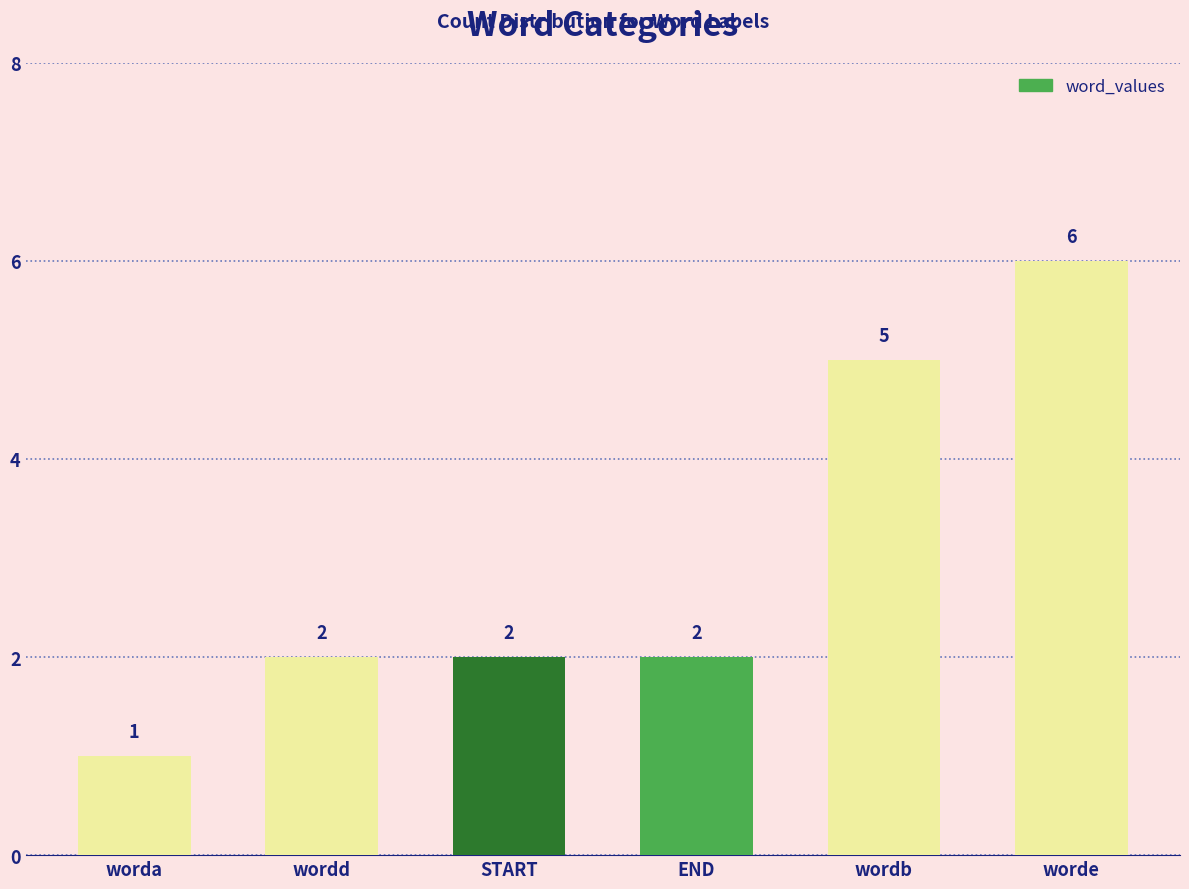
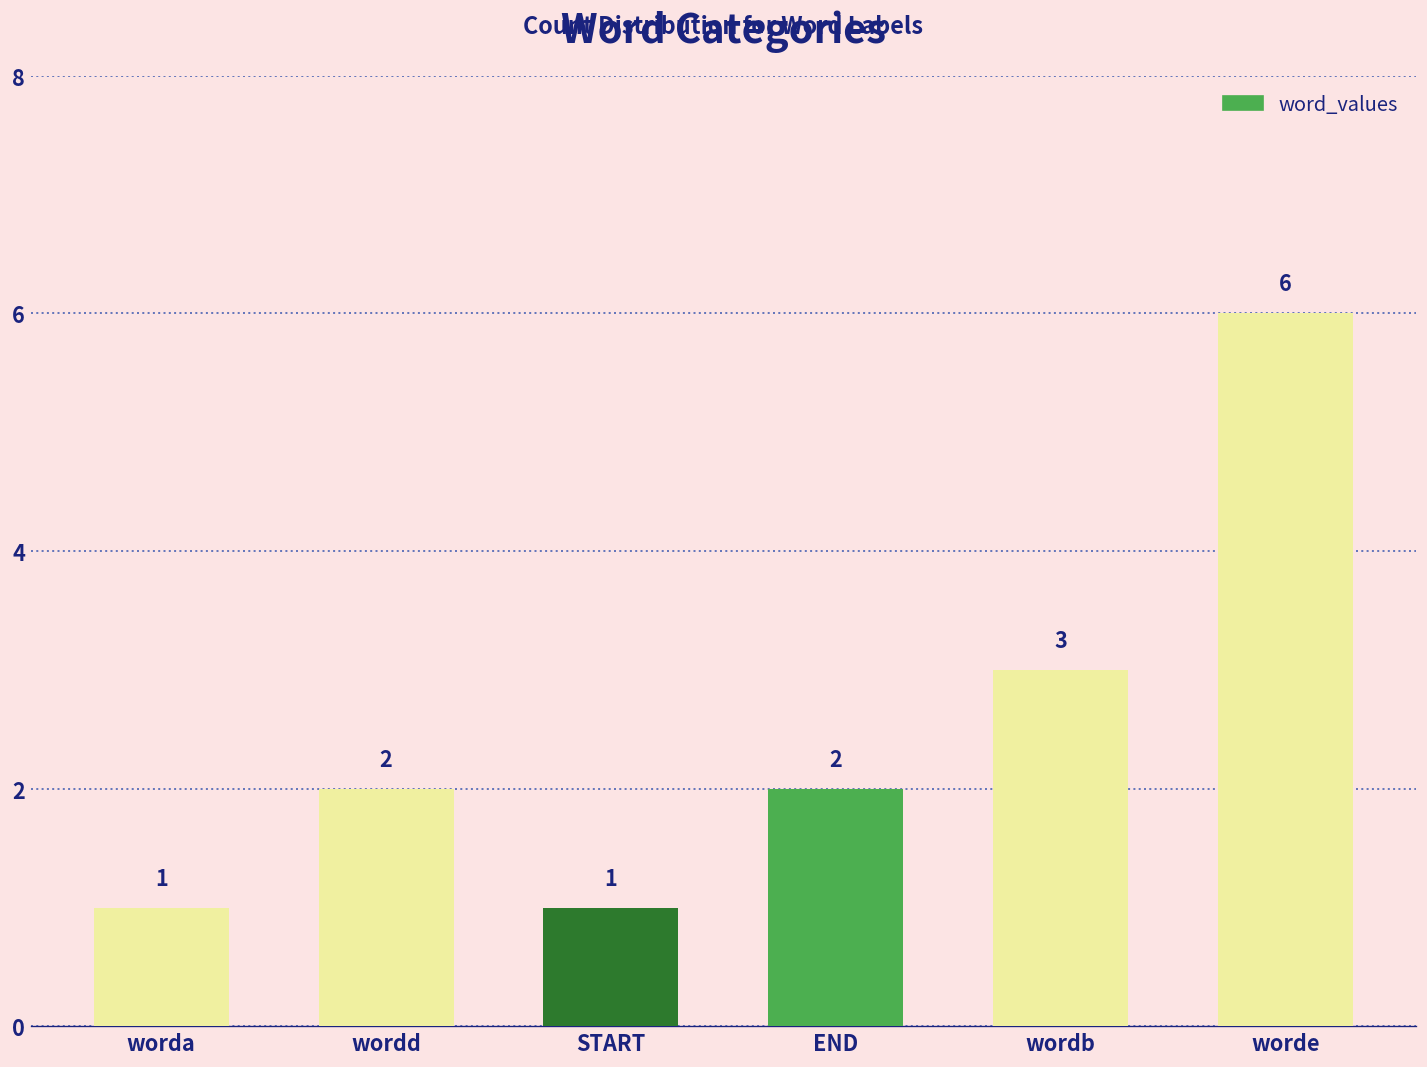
START: 2 -> 1
wordb: 5 -> 3
